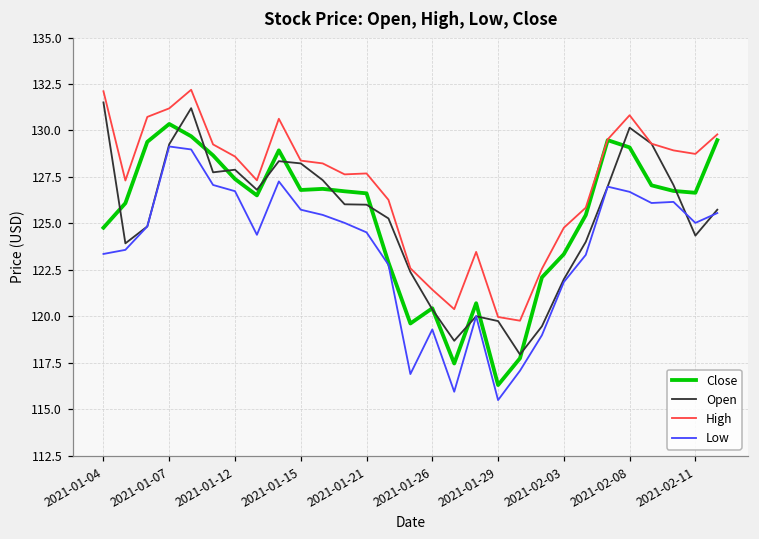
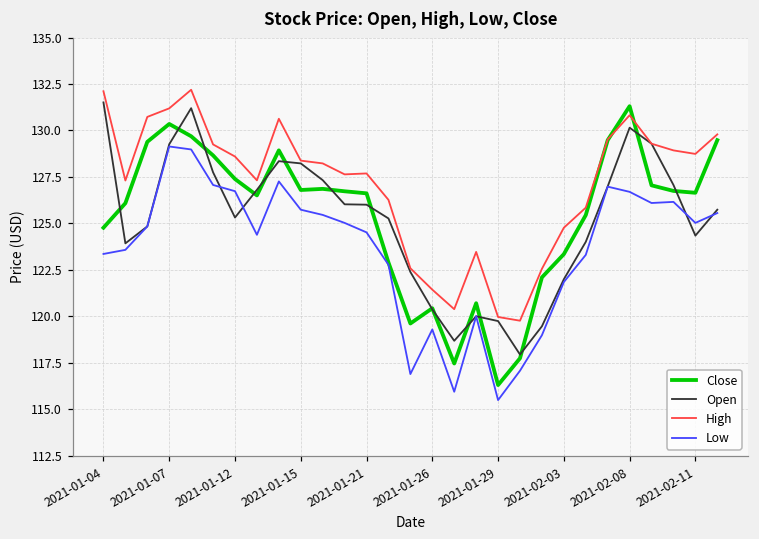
Open, 2021-01-12: 127.9 -> 125.3
Close, 2021-02-08: 129.1 -> 131.3
